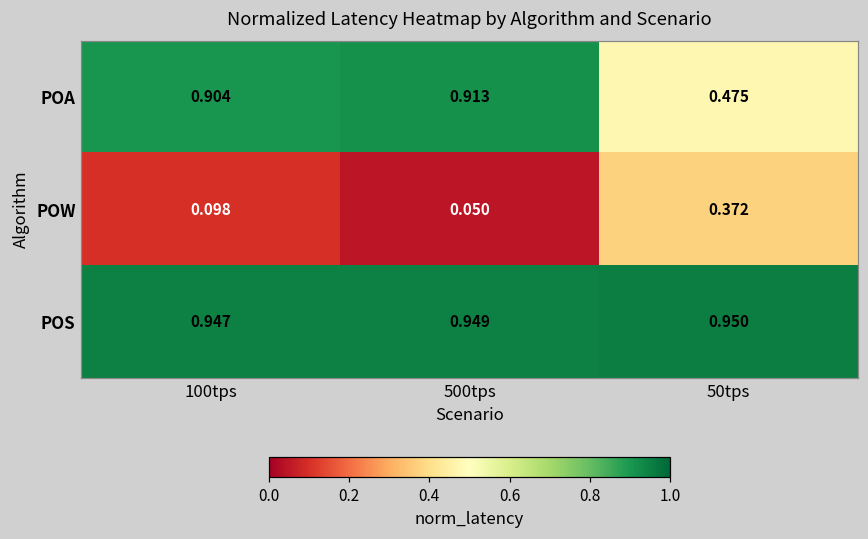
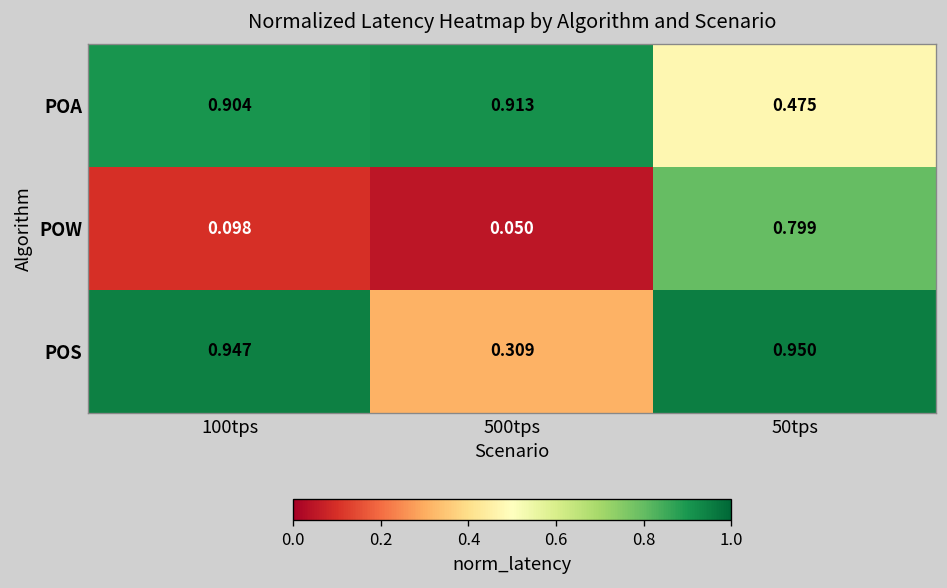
POW, 50tps: 0.372 -> 0.799
POS, 500tps: 0.949 -> 0.309
